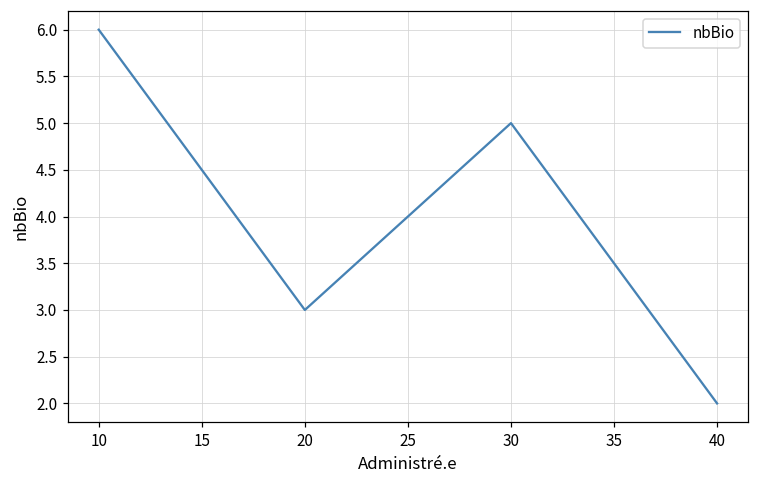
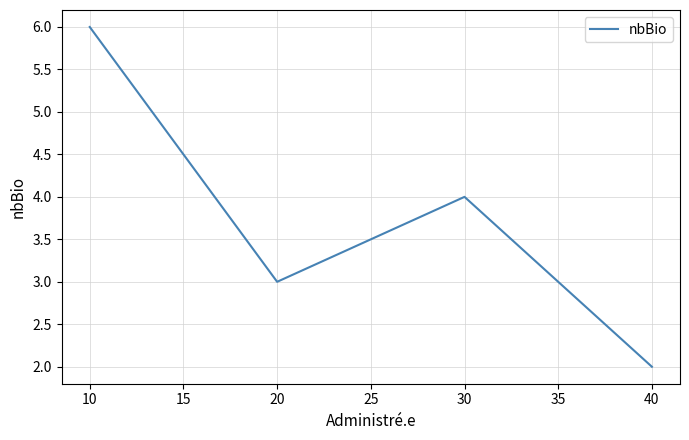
30: 5 -> 4
